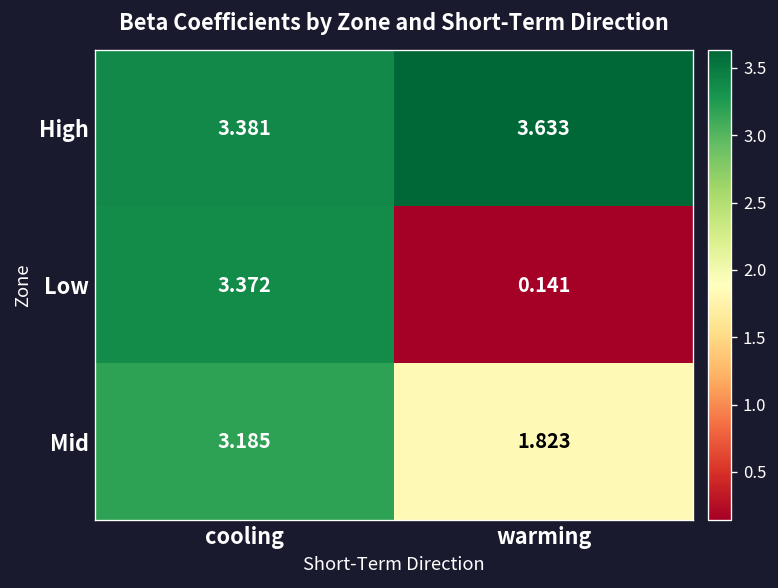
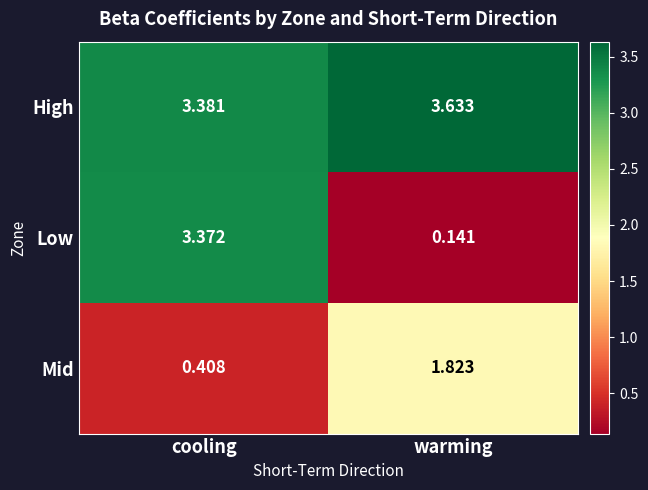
Mid, cooling: 3.185 -> 0.408
